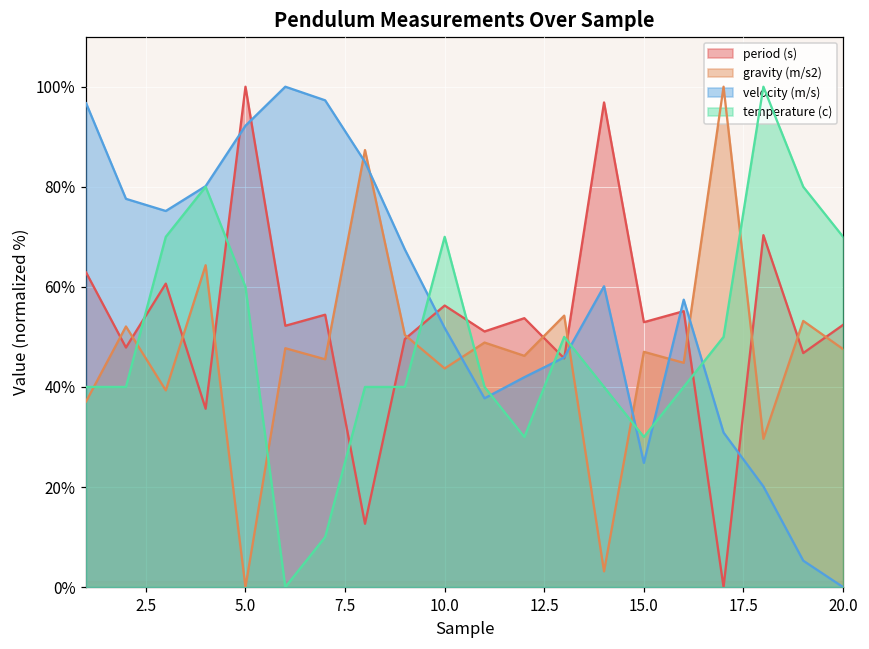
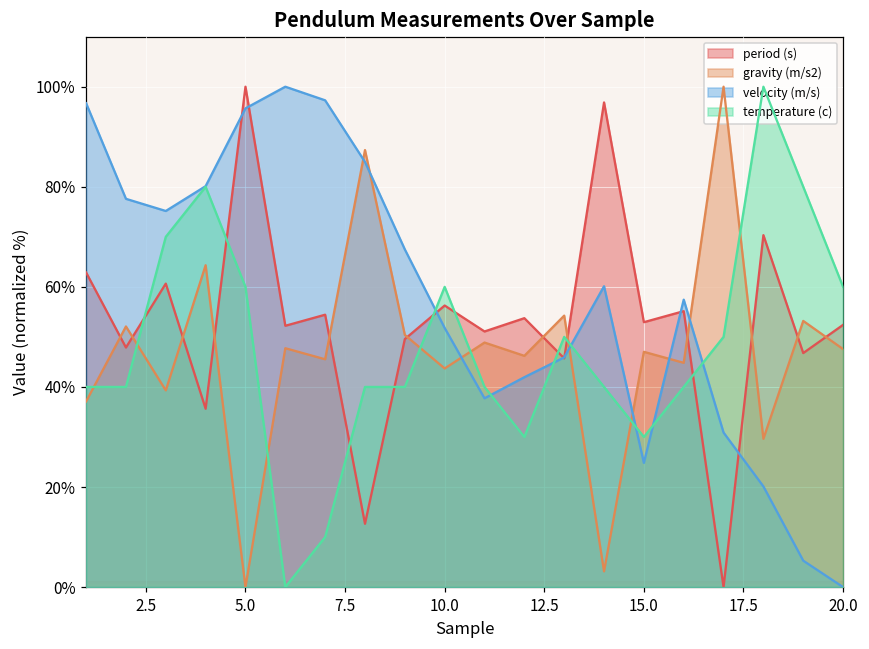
velocity (m/s), 5.0: 92% -> 96%
temperature (c), 10.0: 70% -> 60%
temperature (c), 20.0: 70% -> 60%
